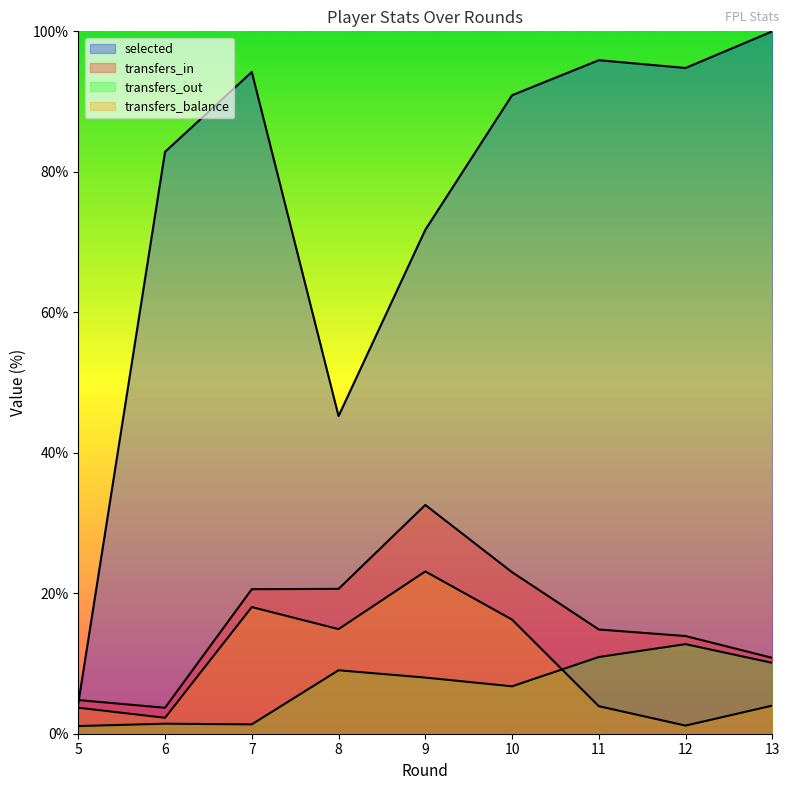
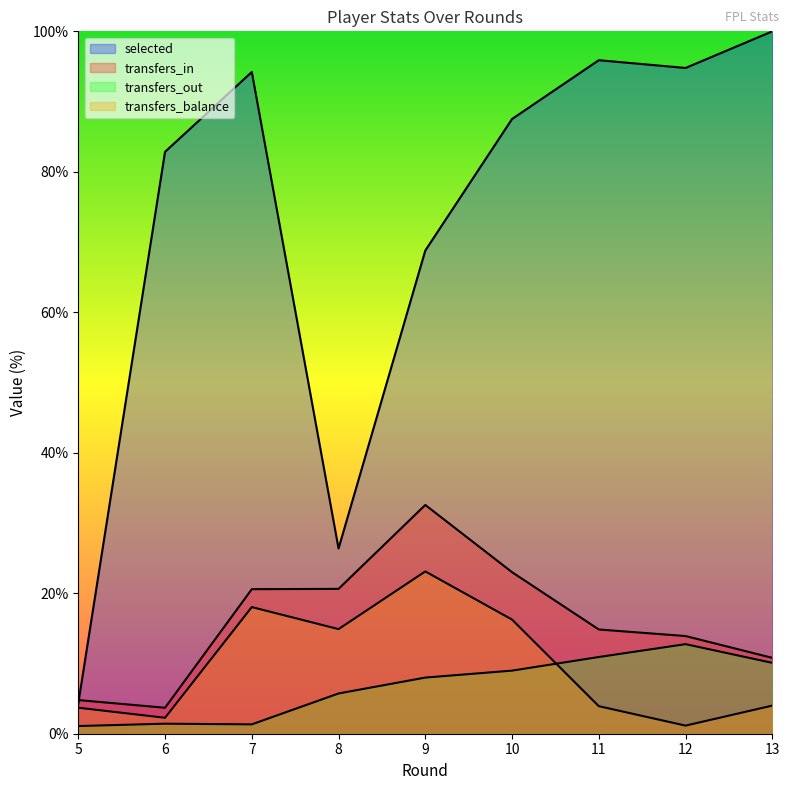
selected, 8: 45% -> 26%
transfers_out, 8: 9% -> 6%
selected, 9: 72% -> 69%
selected, 10: 91% -> 88%
transfers_out, 10: 7% -> 9%
